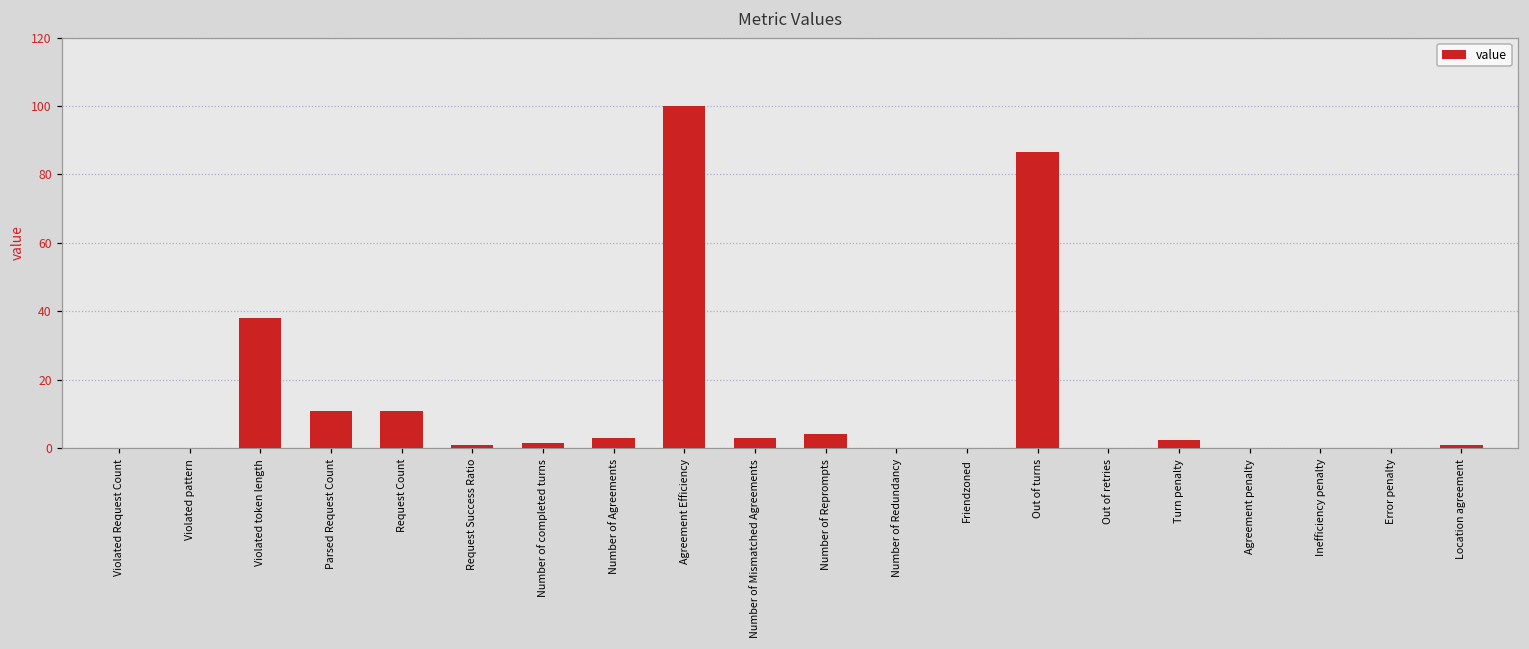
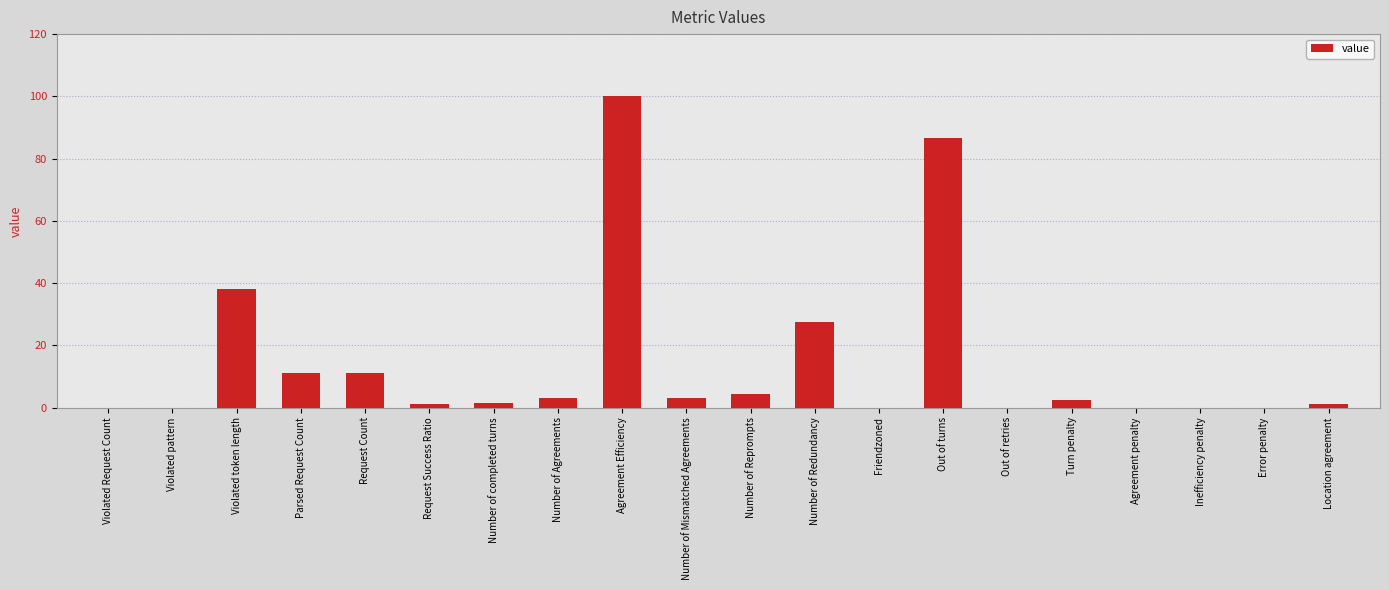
Number of Redundancy: 0 -> 28
